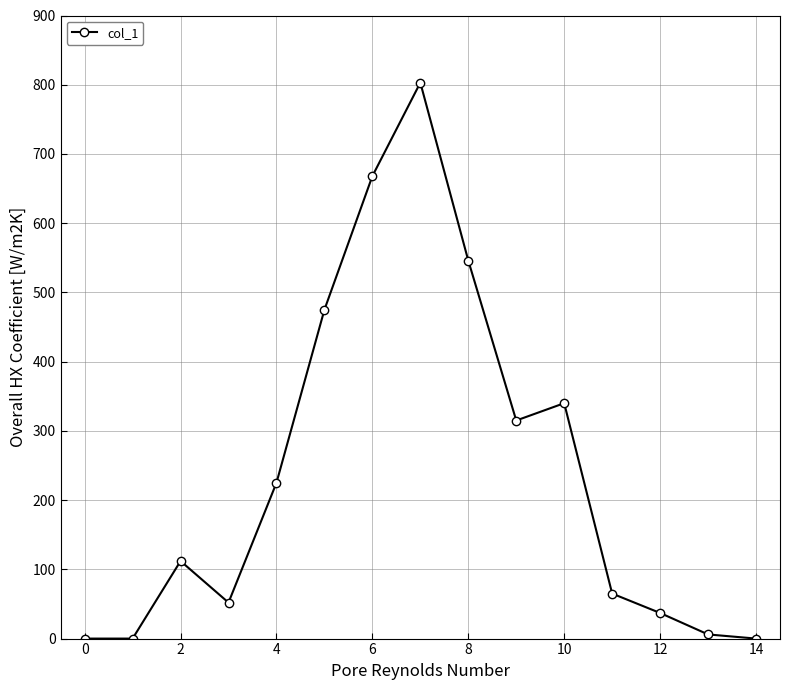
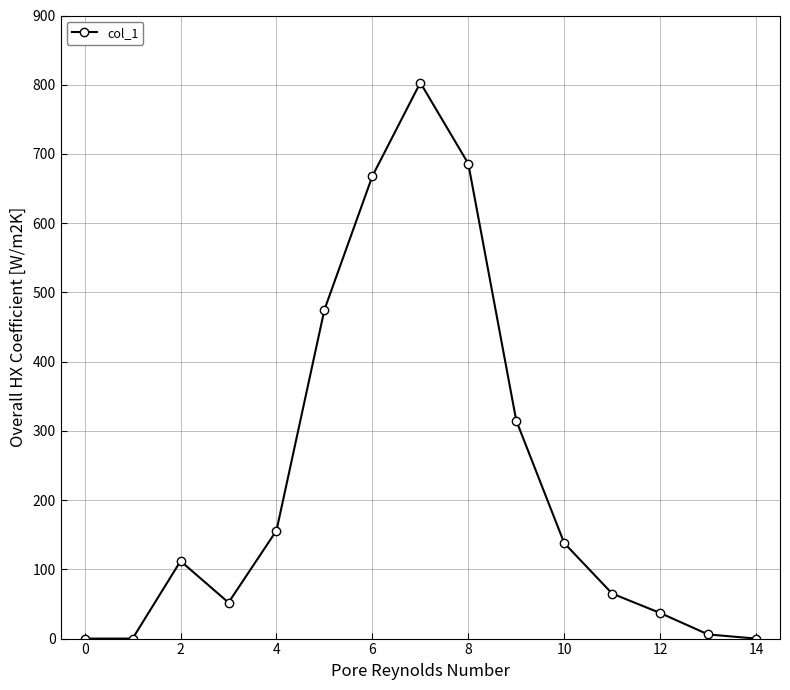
4: 230 -> 160
8: 550 -> 690
10: 340 -> 140
